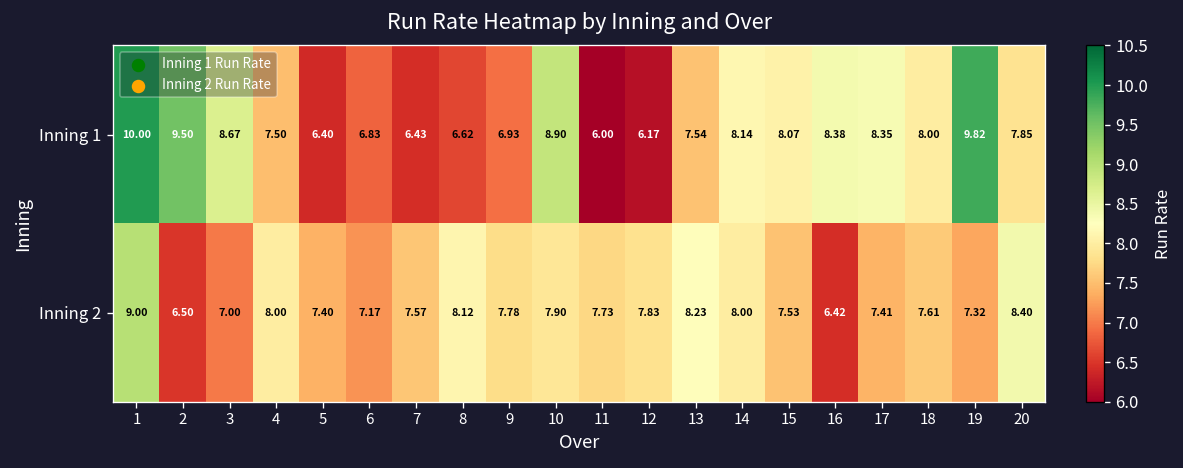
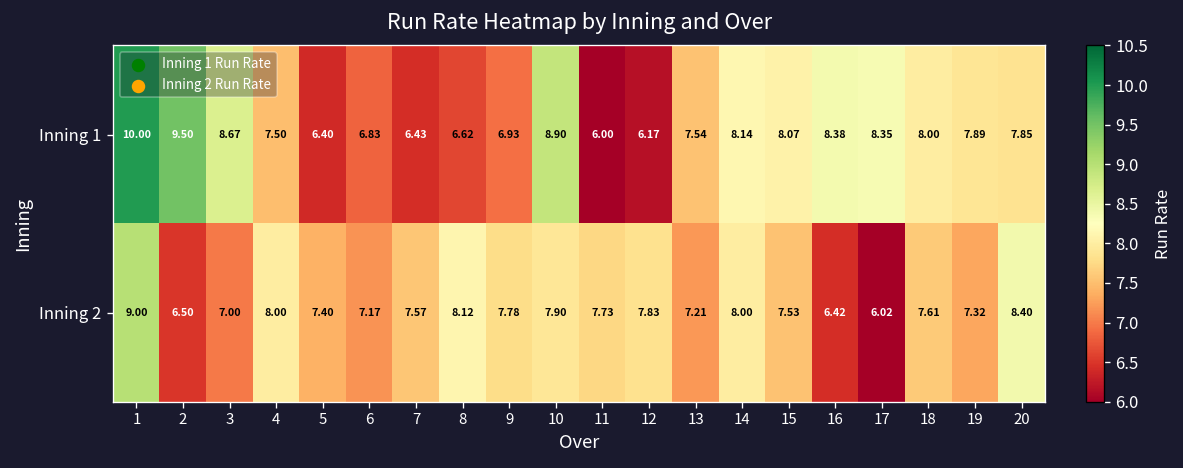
Inning 1, 19: 9.82 -> 7.89
Inning 2, 13: 8.23 -> 7.21
Inning 2, 17: 7.41 -> 6.02
